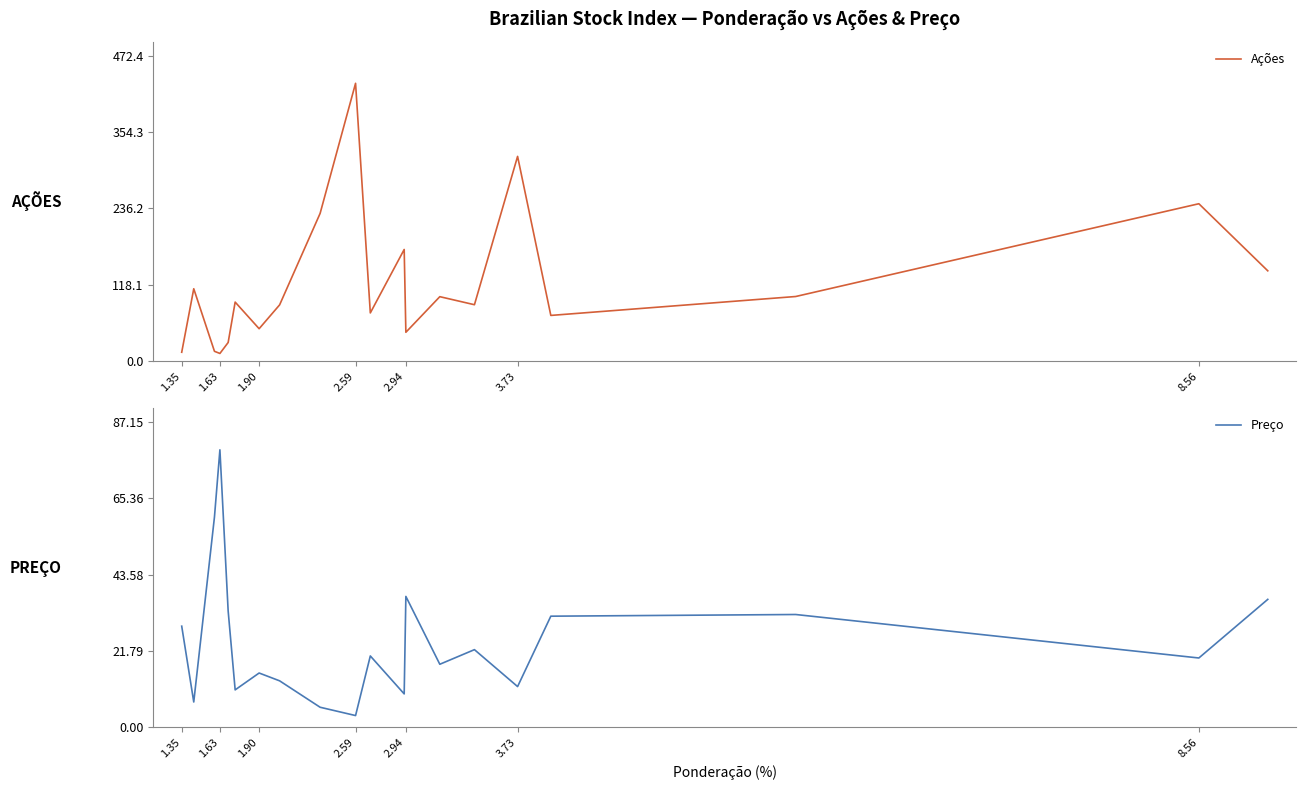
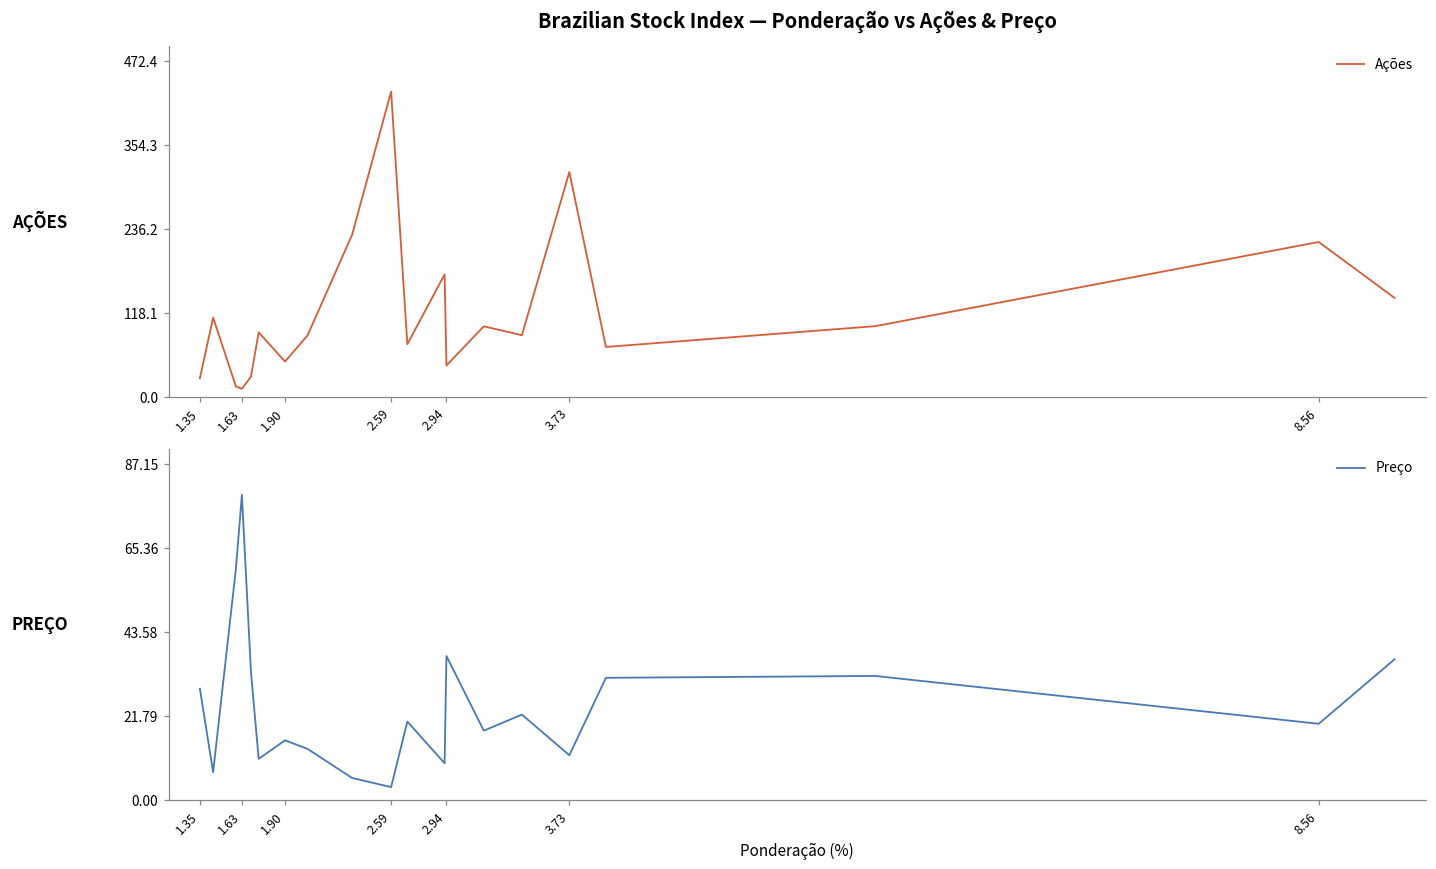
Brazilian Stock Index — Ponderação vs Ações & Preço, 1.35: 10 -> 30
Brazilian Stock Index — Ponderação vs Ações & Preço, 8.56: 240 -> 220
